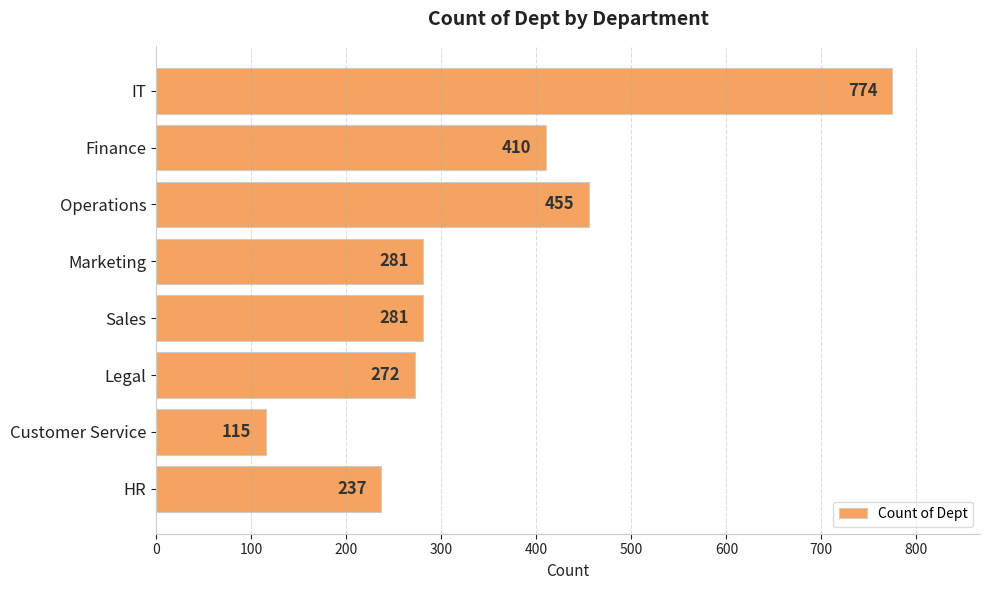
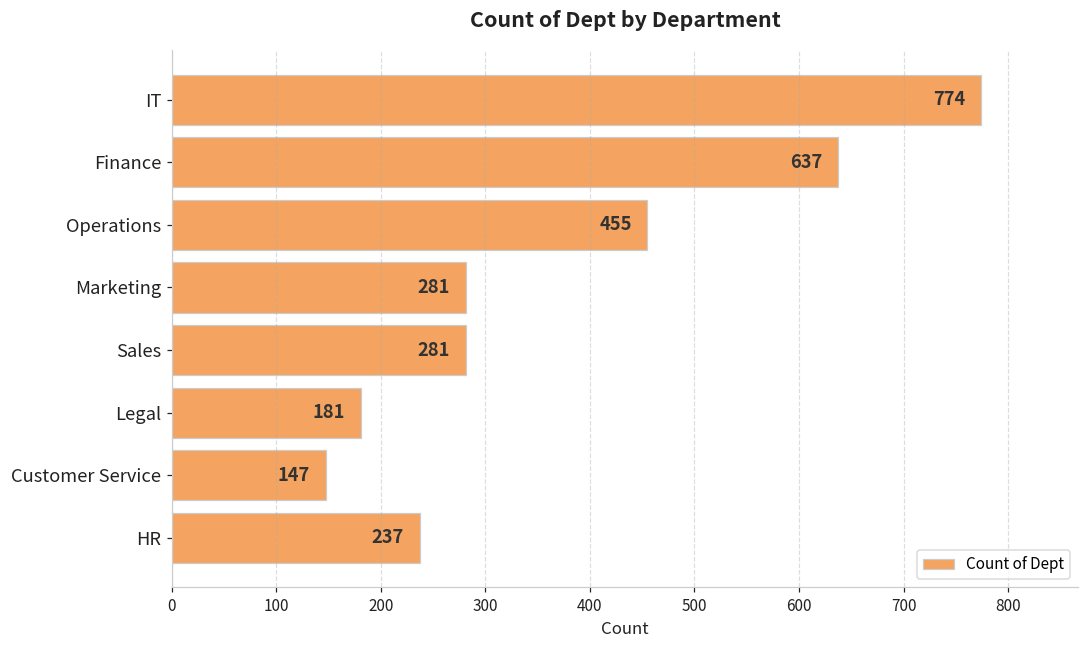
Finance: 410 -> 637
Legal: 272 -> 181
Customer Service: 115 -> 147
